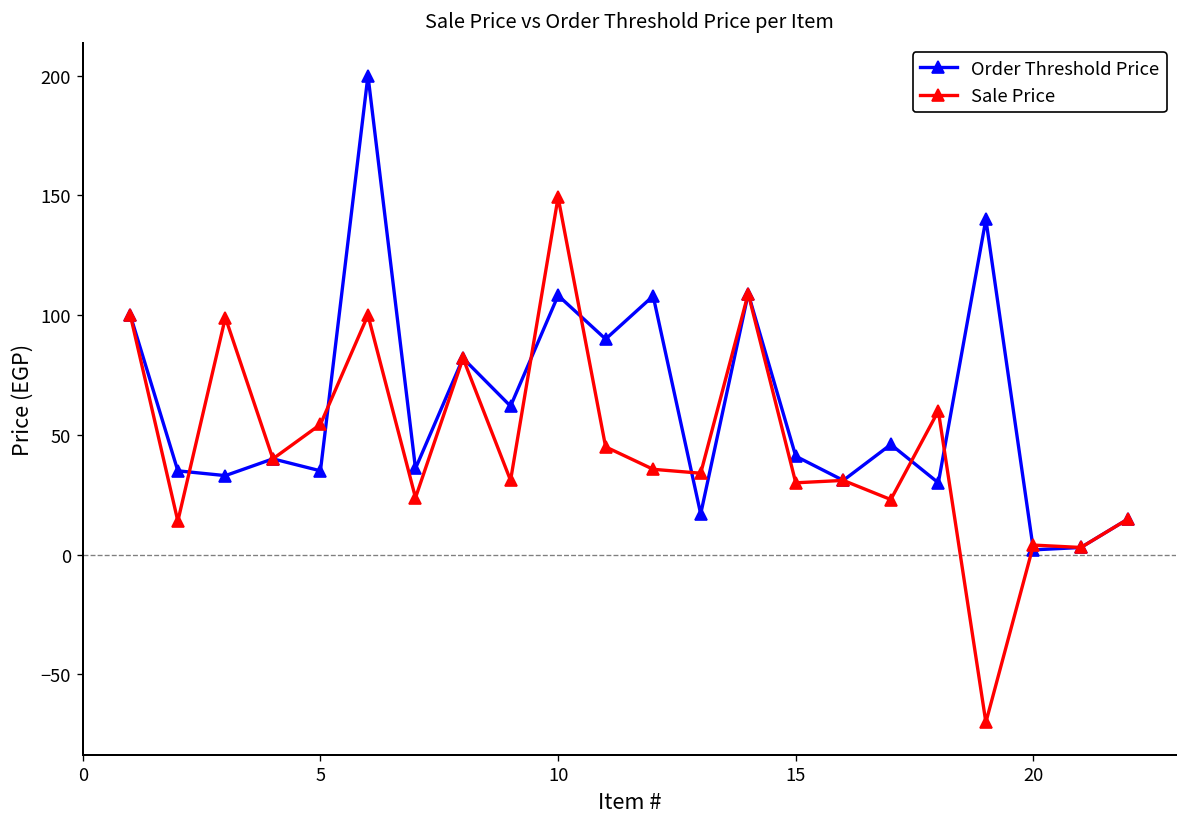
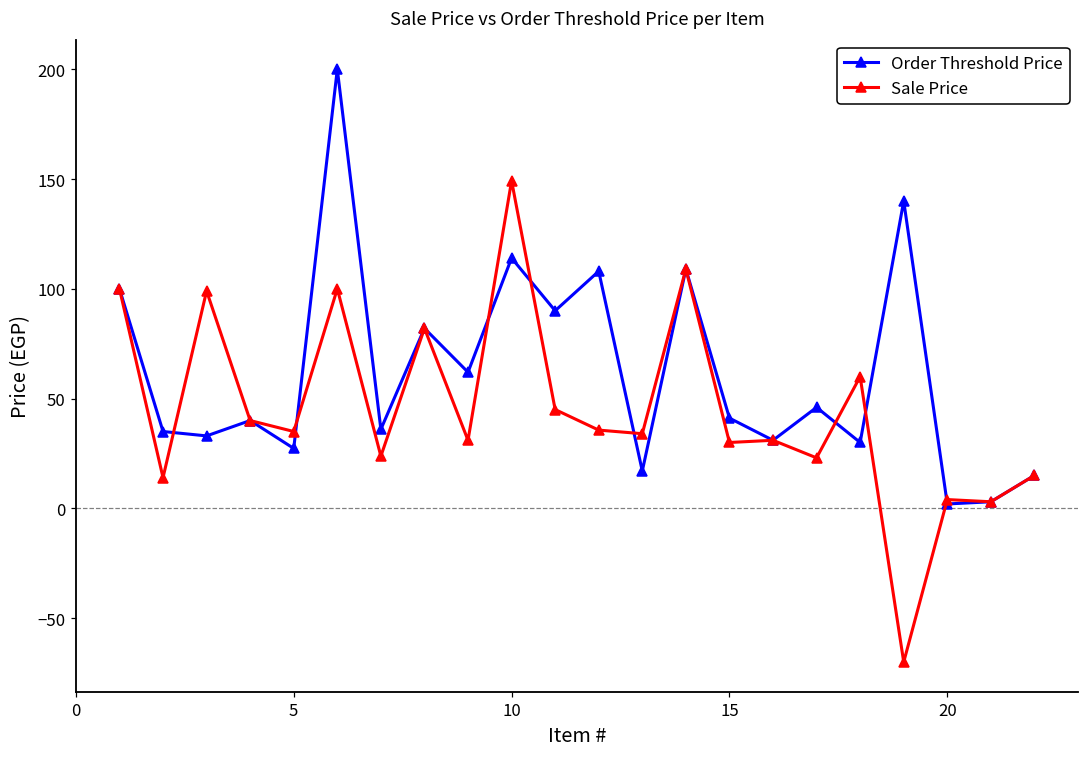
Order Threshold Price, 5: 35 -> 27
Sale Price, 5: 54 -> 35
Order Threshold Price, 10: 108 -> 114
